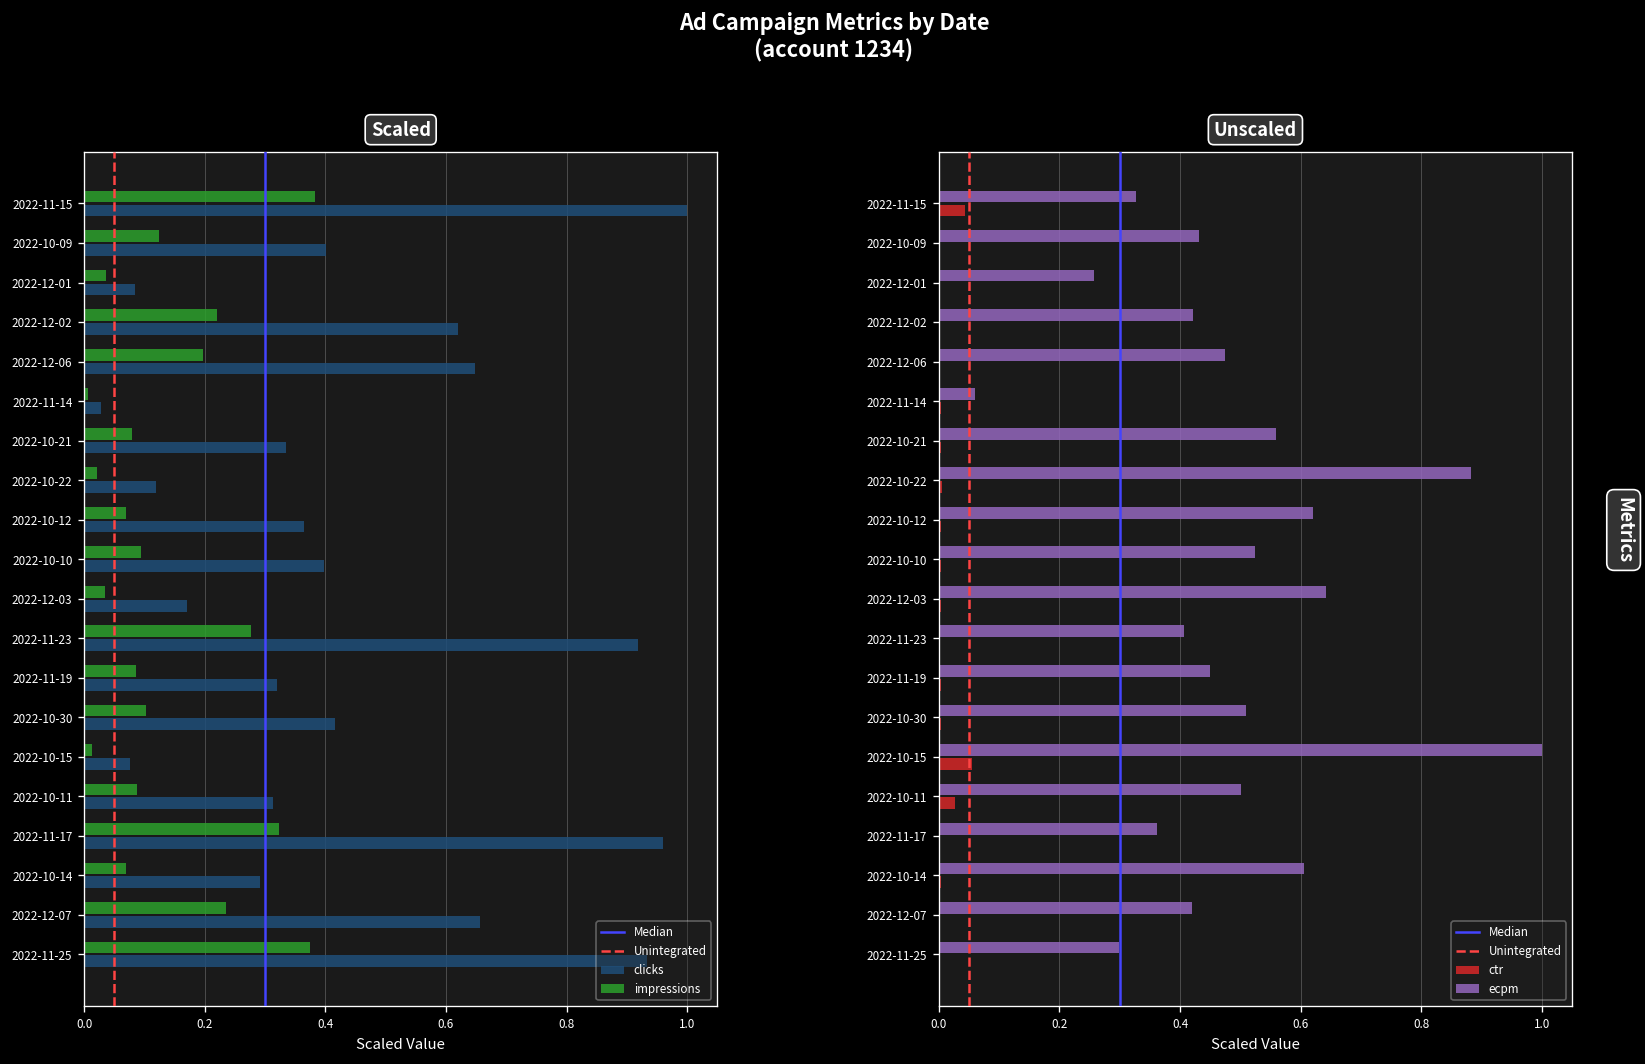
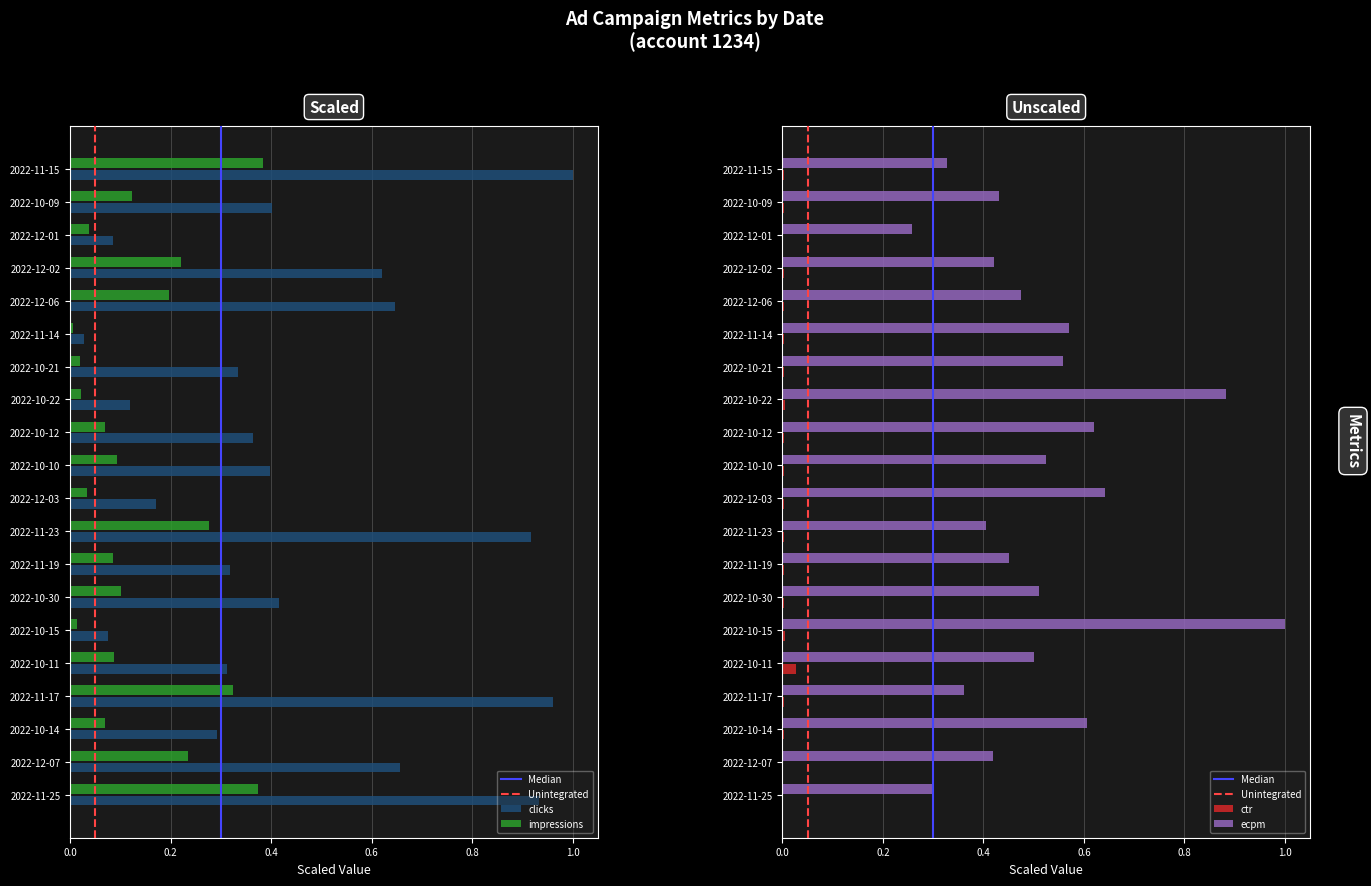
Scaled, impressions, 2022-10-21: 0.08 -> 0.02
Unscaled, ctr, 2022-11-15: 0.04 -> 0.00
Unscaled, ecpm, 2022-11-14: 0.06 -> 0.57
Unscaled, ctr, 2022-10-15: 0.06 -> 0.00
